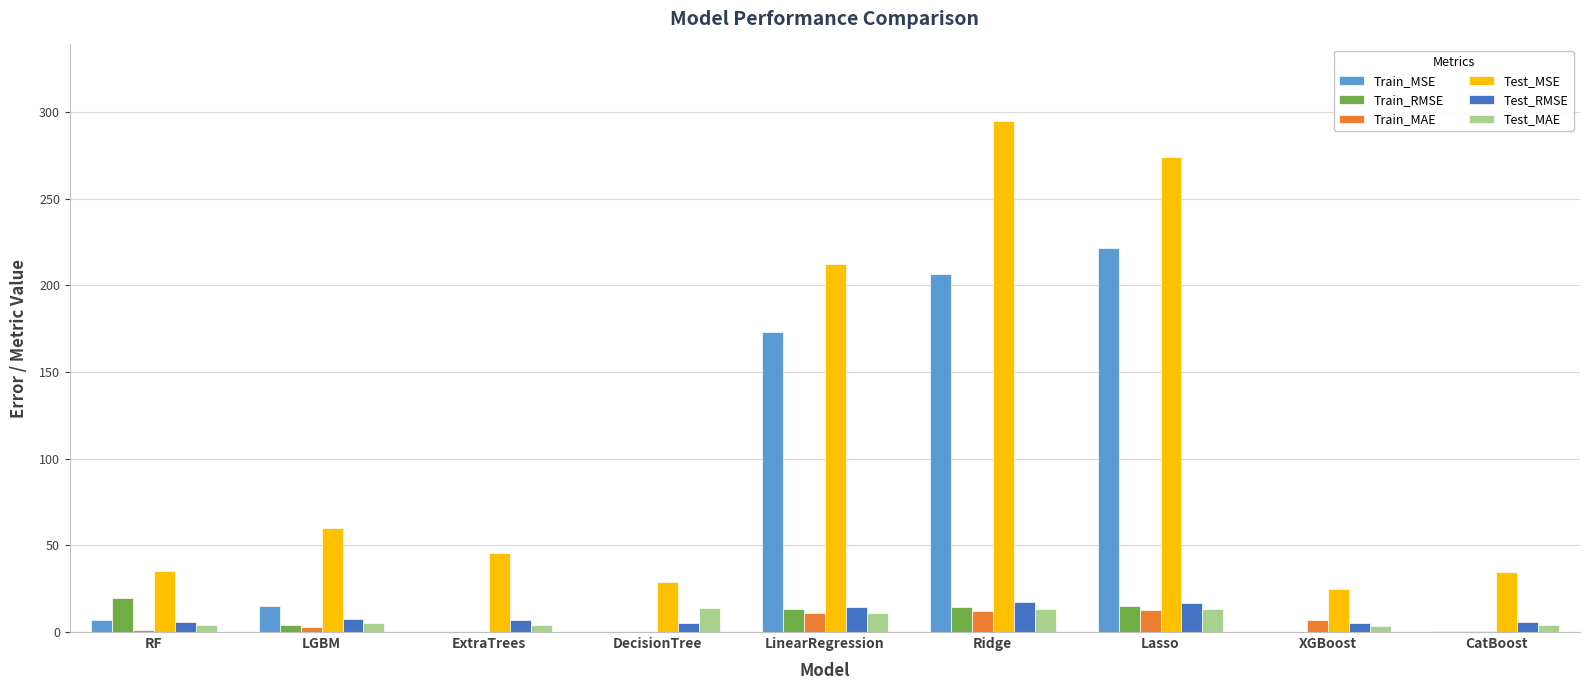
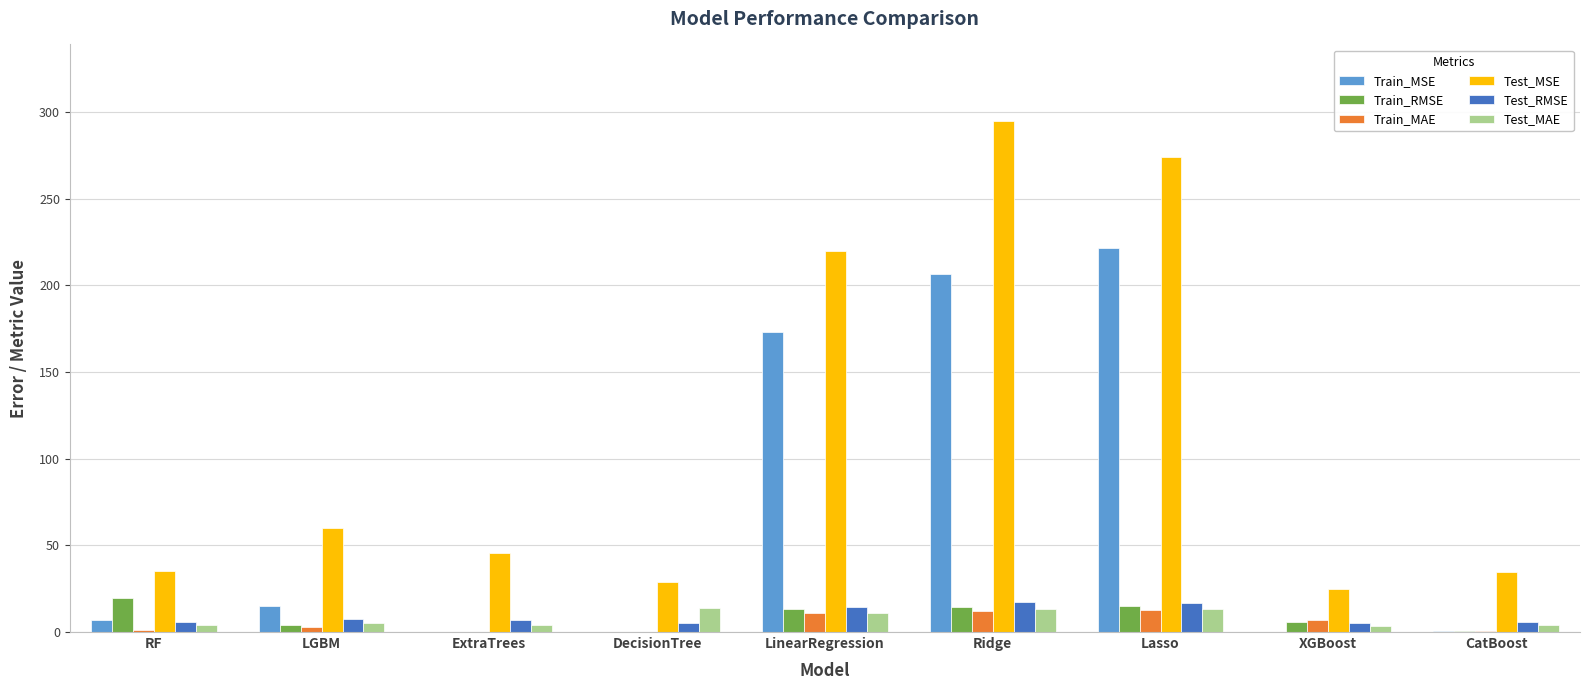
Test_MSE, LinearRegression: 212 -> 220
Train_RMSE, XGBoost: 0 -> 6
